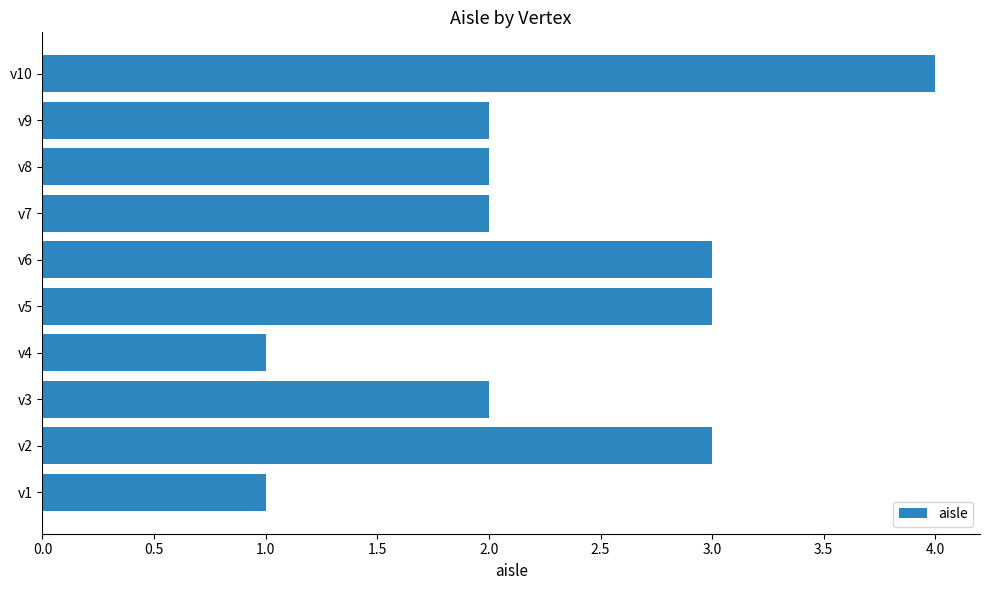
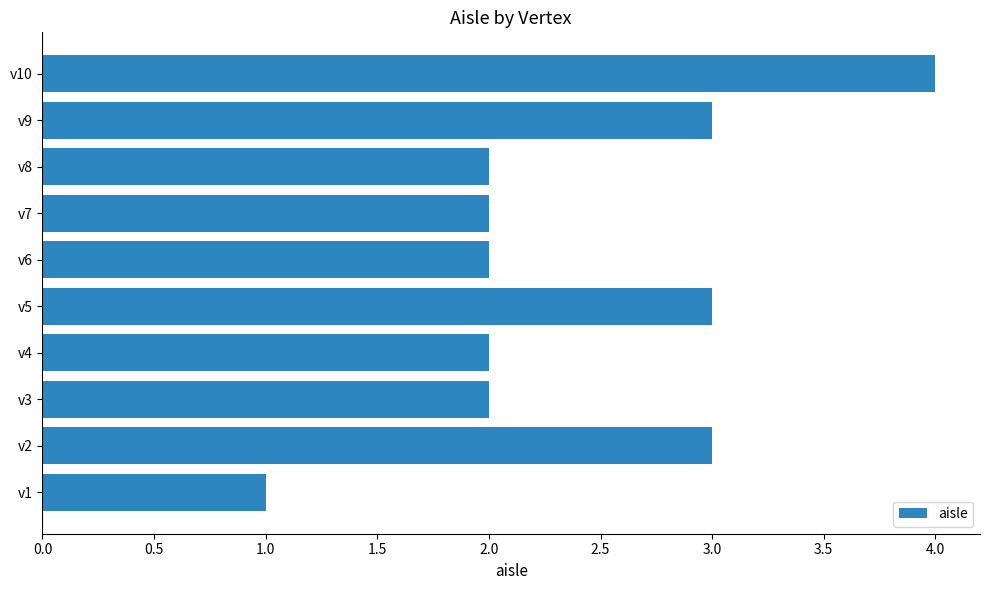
v9: 2 -> 3
v6: 3 -> 2
v4: 1 -> 2
